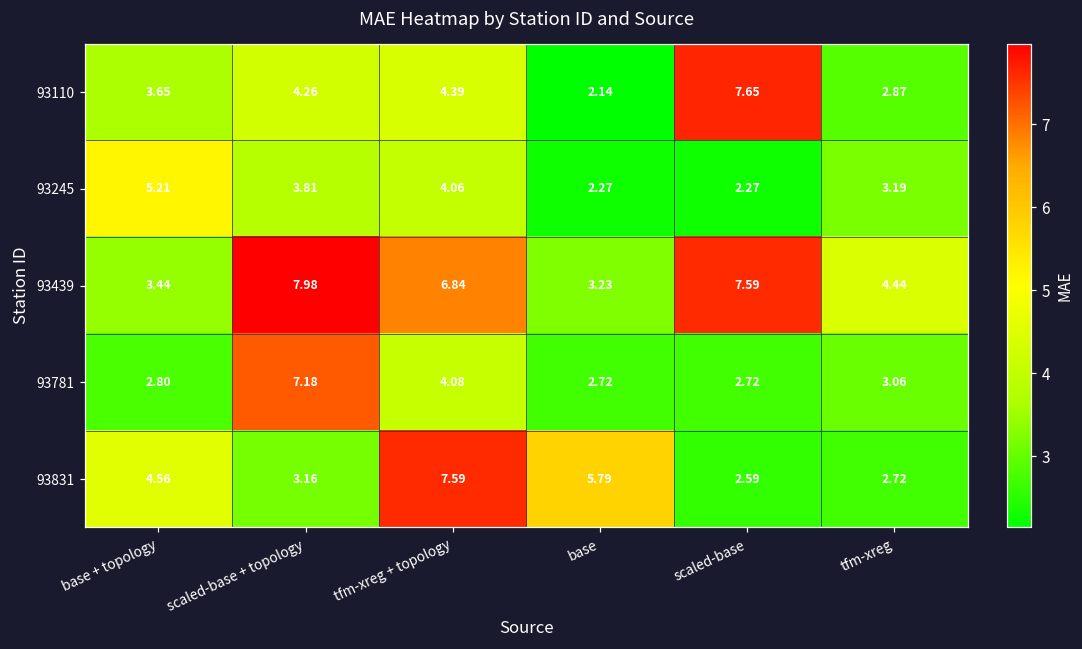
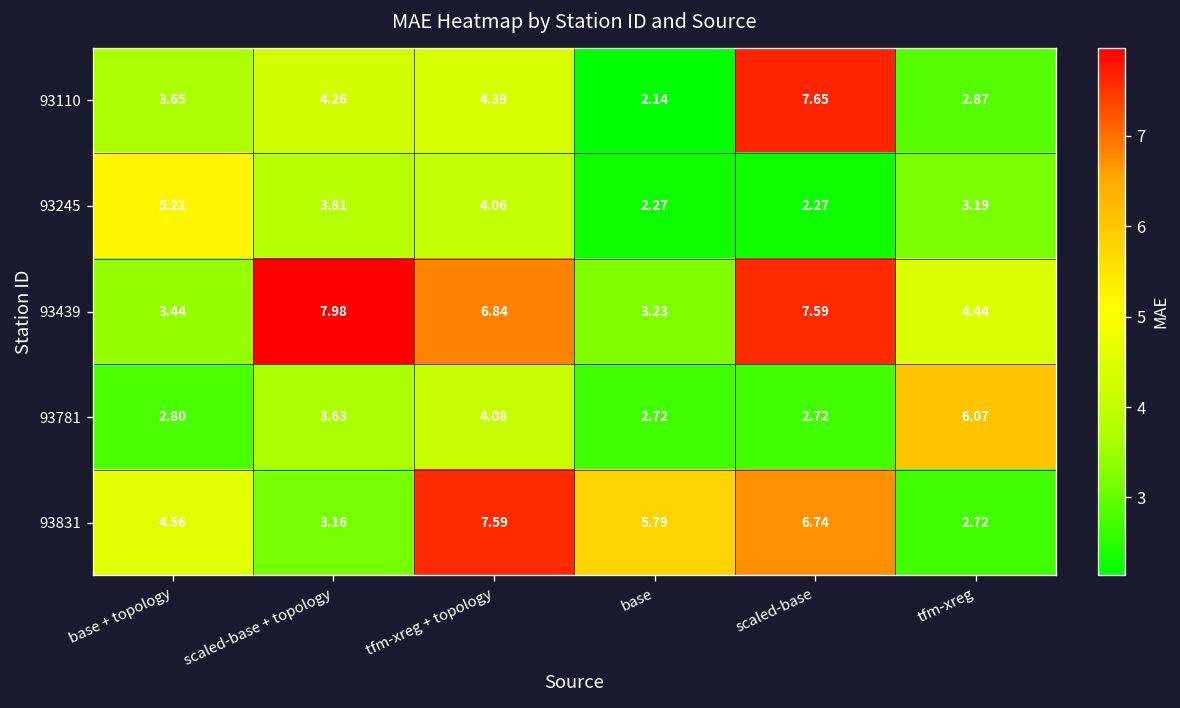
93781, scaled-base + topology: 7.18 -> 3.63
93781, tfm-xreg: 3.06 -> 6.07
93831, scaled-base: 2.59 -> 6.74
